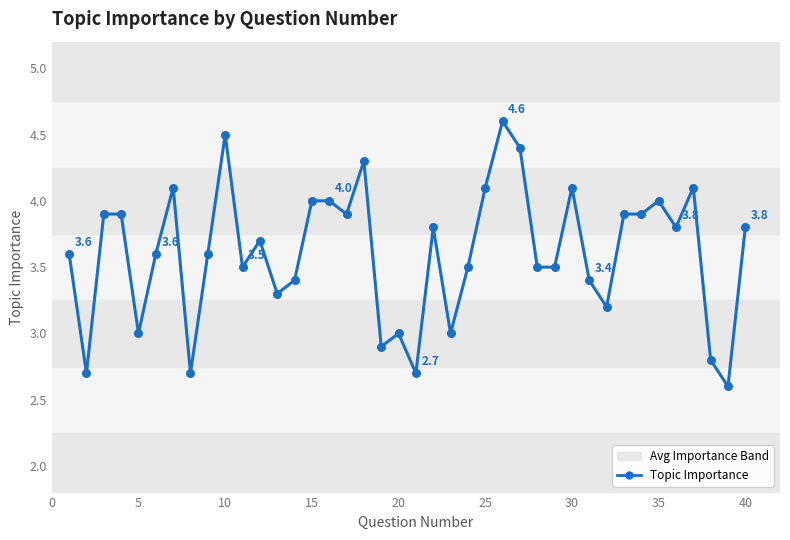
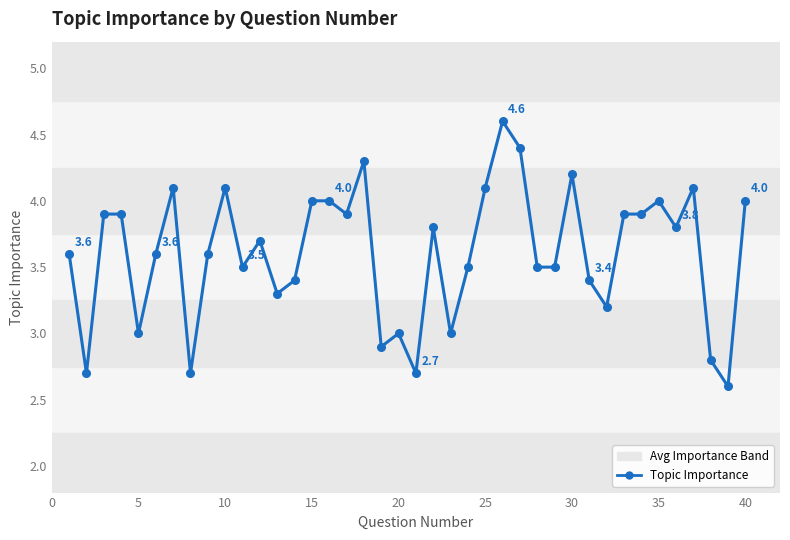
10: 4.5 -> 4.1
30: 4.1 -> 4.2
40: 3.8 -> 4.0
